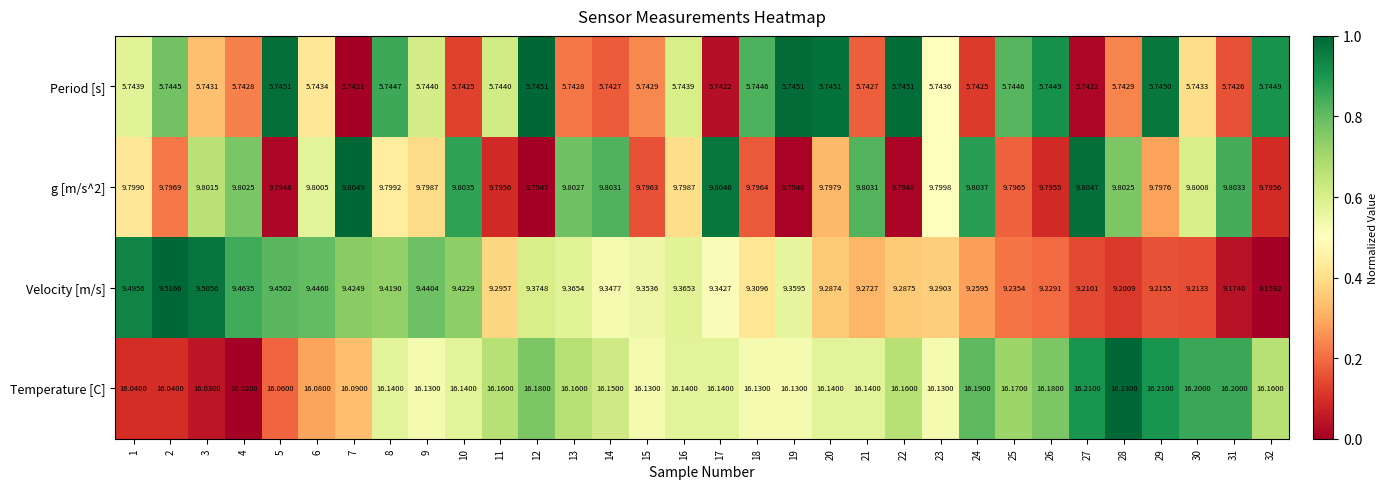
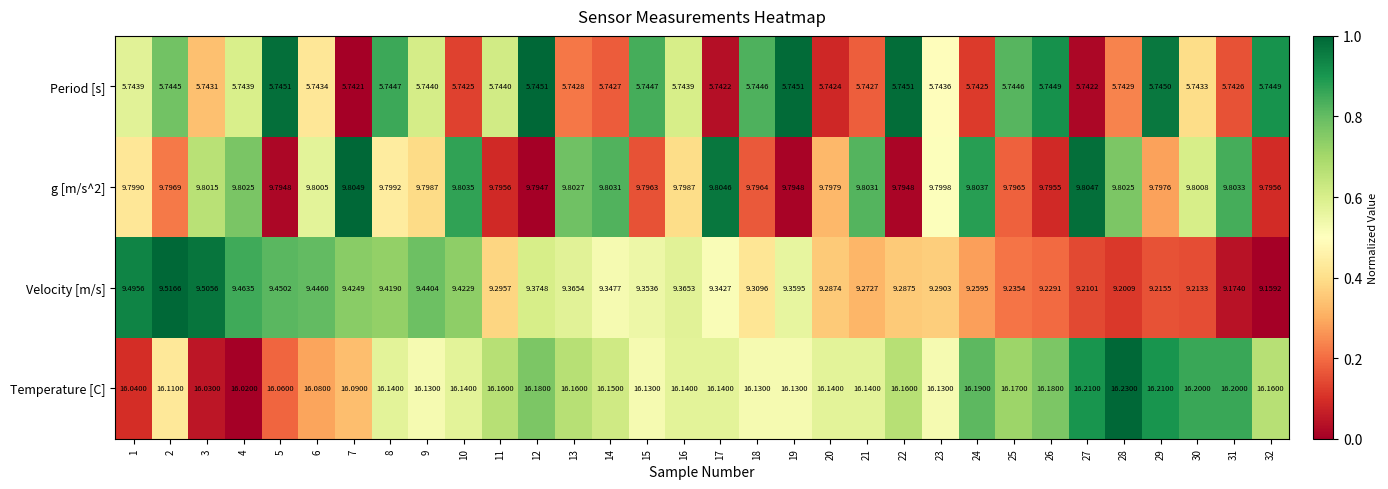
Period [s], 4: 5.7428 -> 5.7439
Period [s], 15: 5.7429 -> 5.7447
Period [s], 20: 5.7451 -> 5.7424
Temperature [C], 2: 16.0400 -> 16.1100
